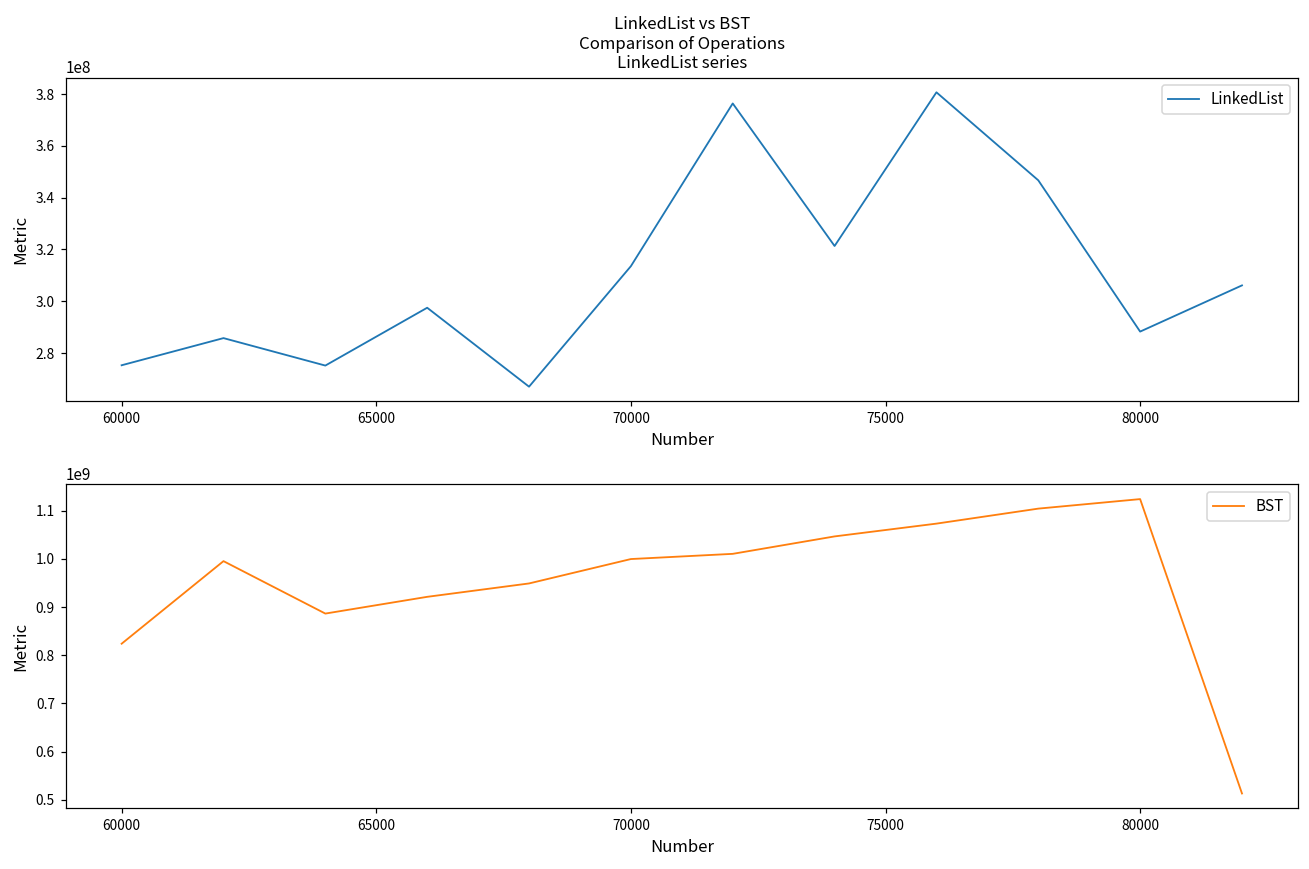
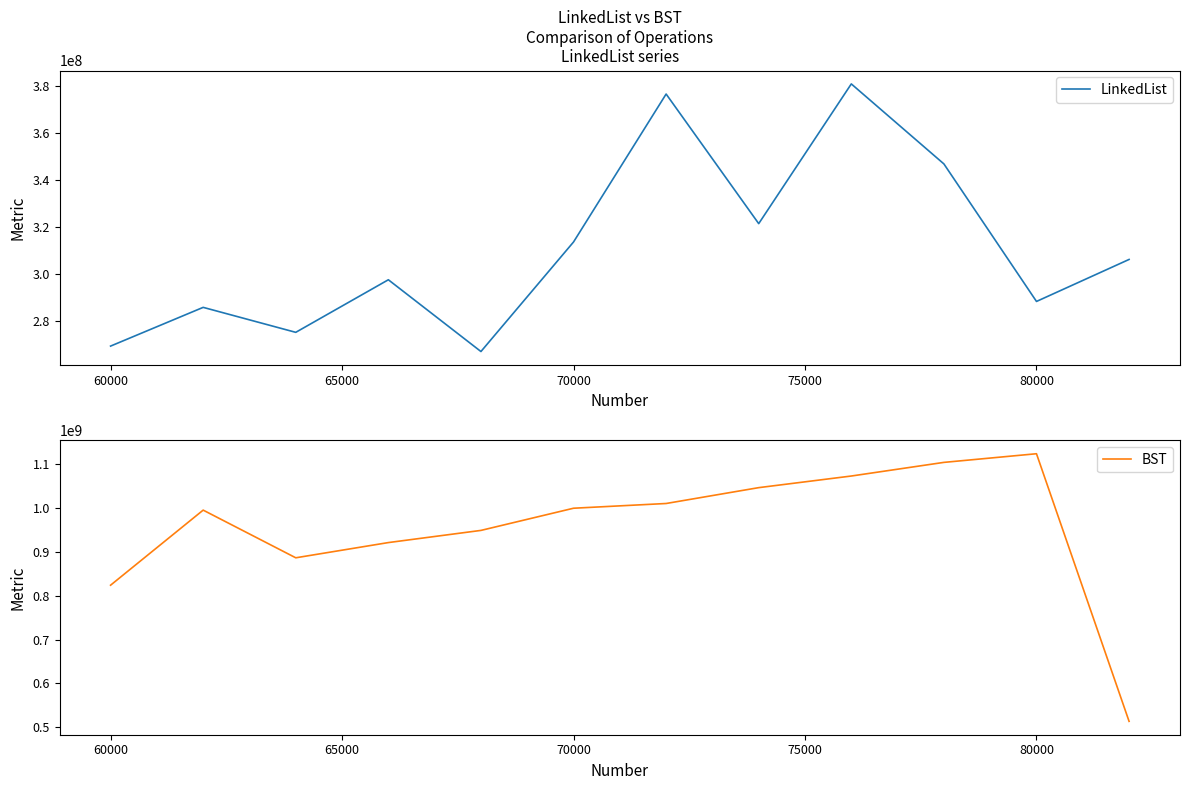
LinkedList vs BST Comparison of Operations LinkedList series, 60000: 275000000 -> 269000000
